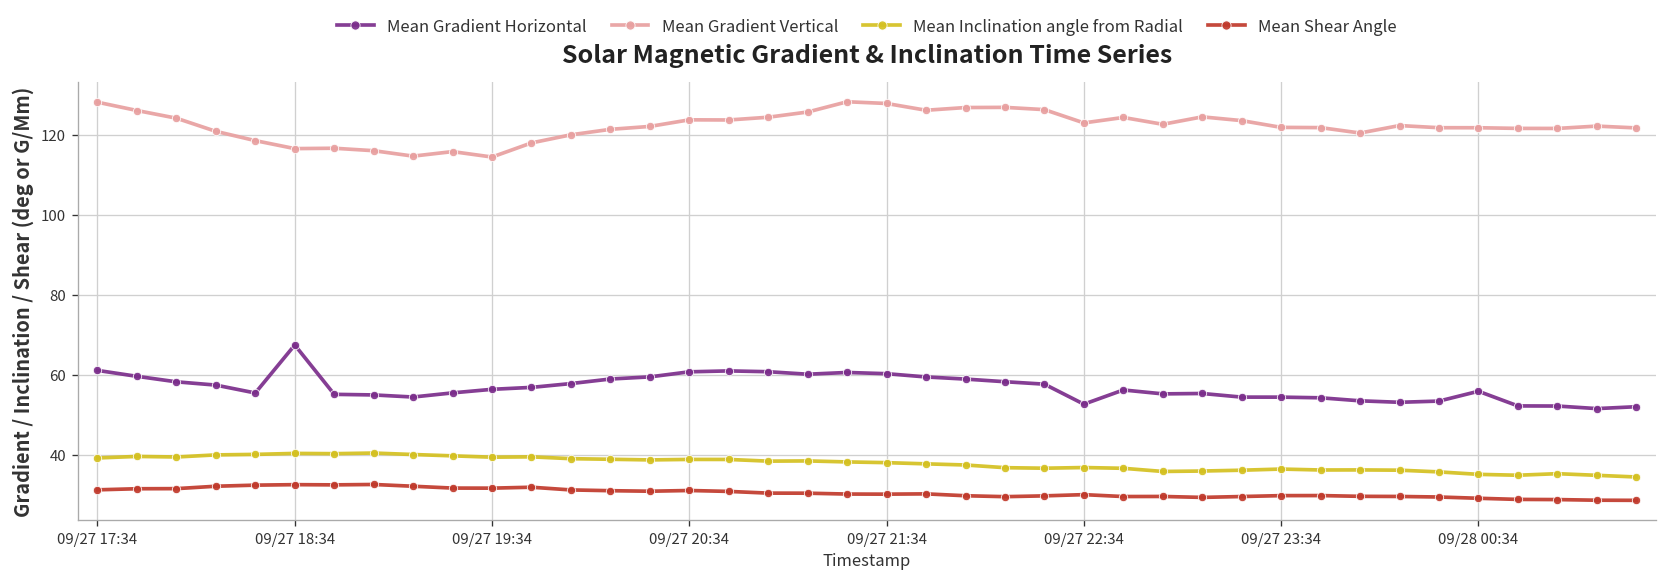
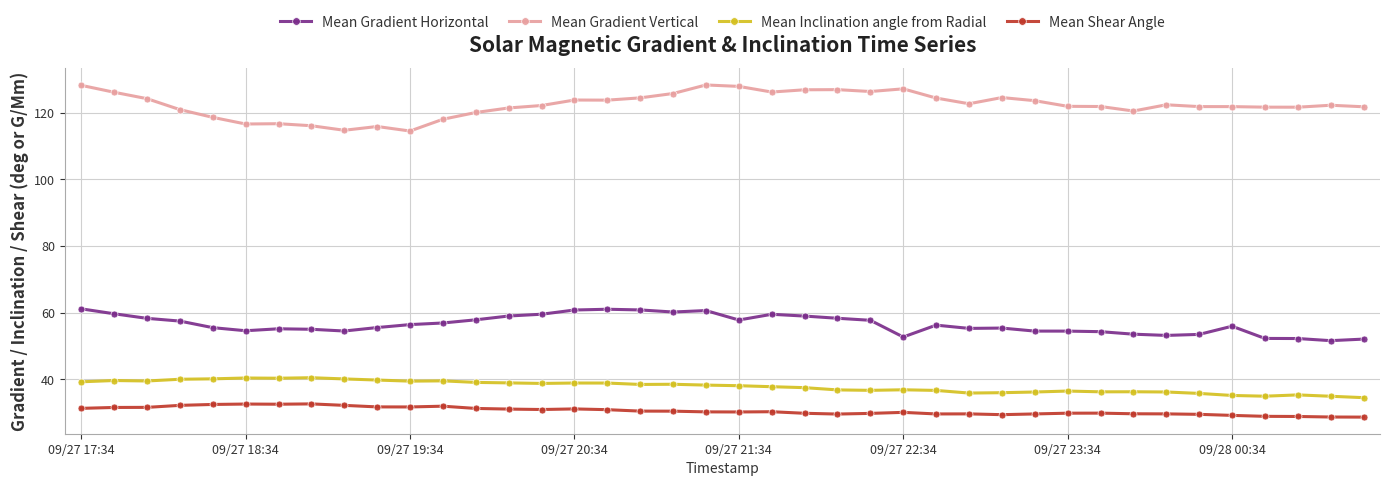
Mean Gradient Horizontal, 09/27 18:34: 67 -> 55
Mean Gradient Horizontal, 09/27 21:34: 60 -> 58
Mean Gradient Vertical, 09/27 22:34: 123 -> 127
